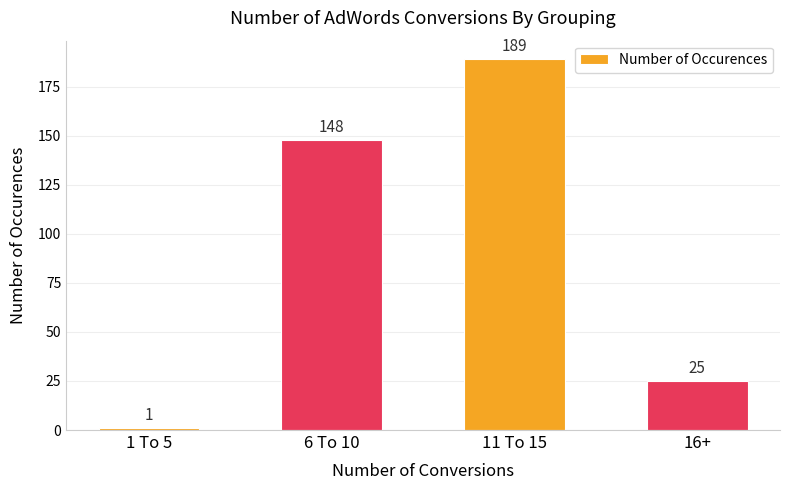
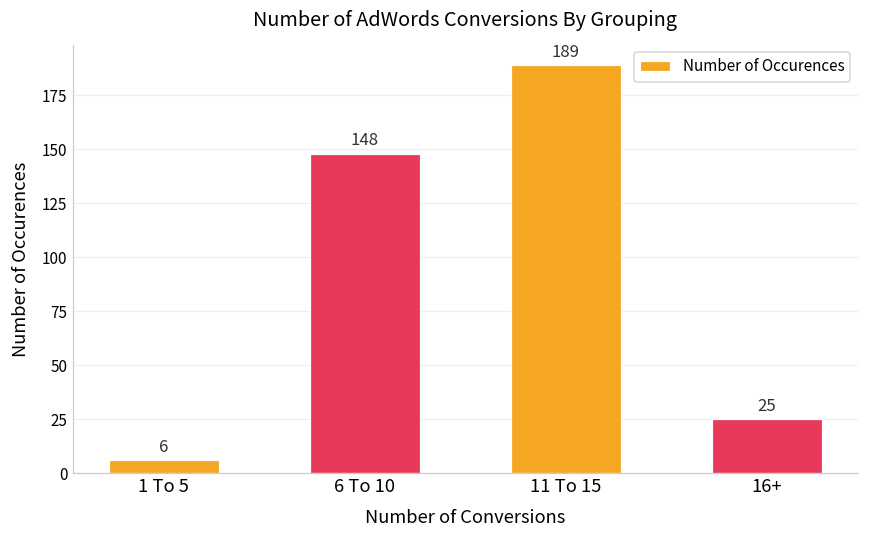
1 To 5: 1 -> 6
